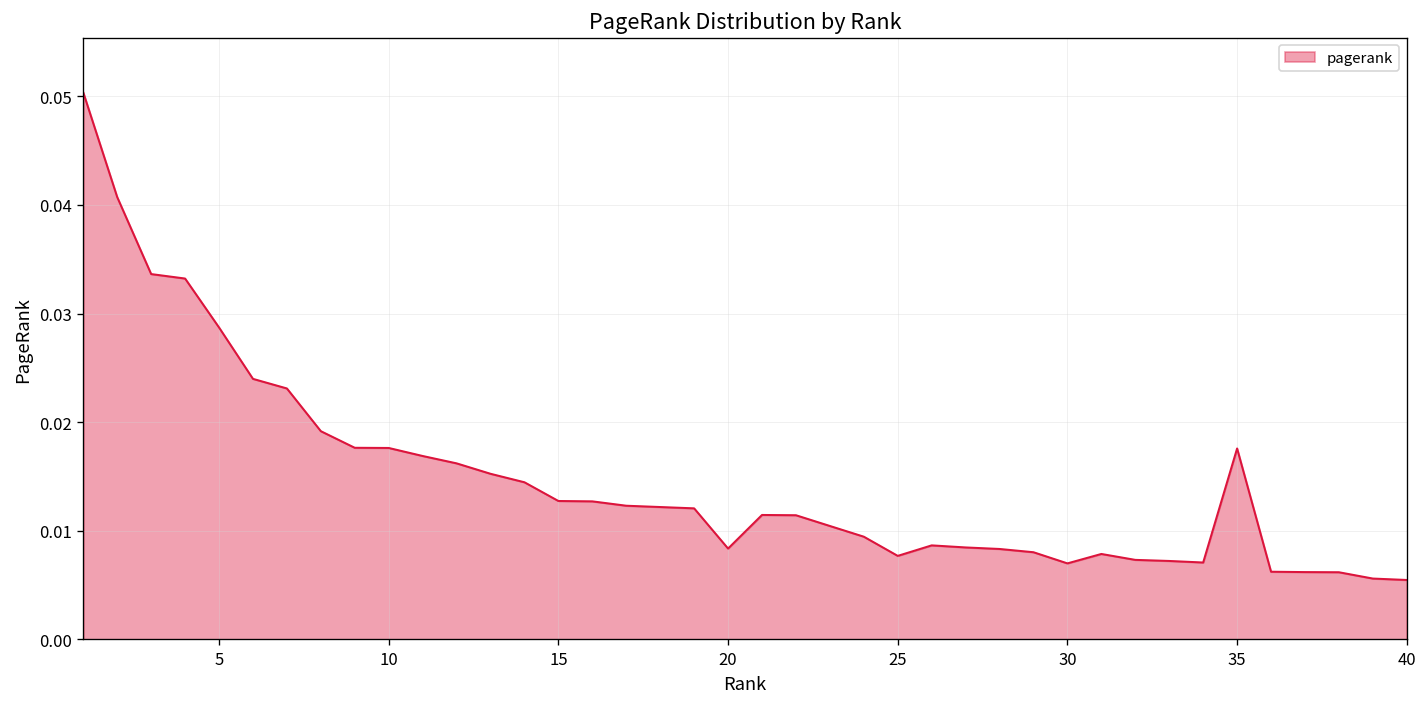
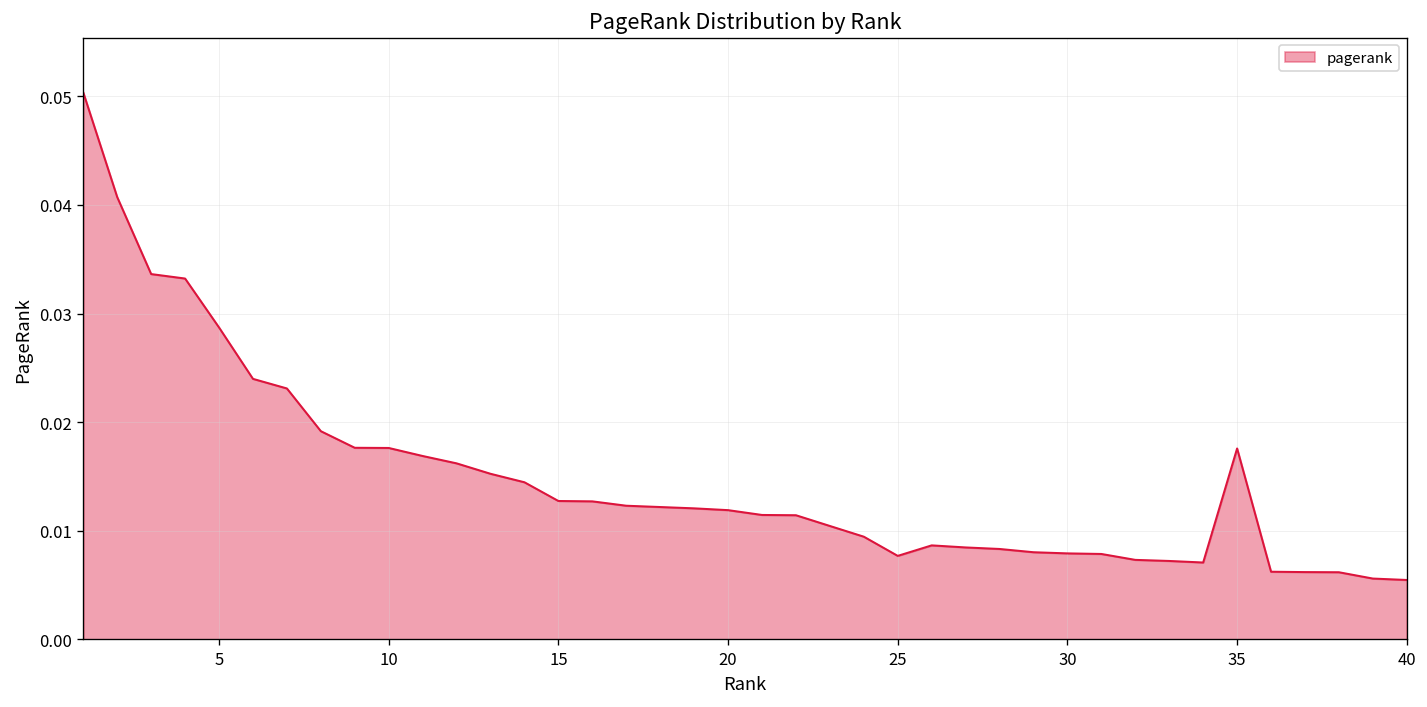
20: 0.008 -> 0.012
30: 0.007 -> 0.008
